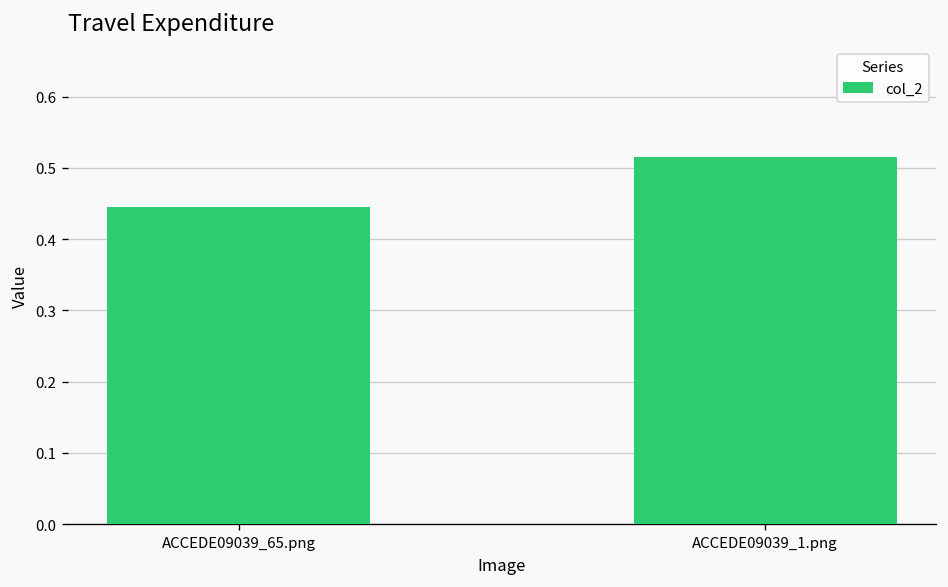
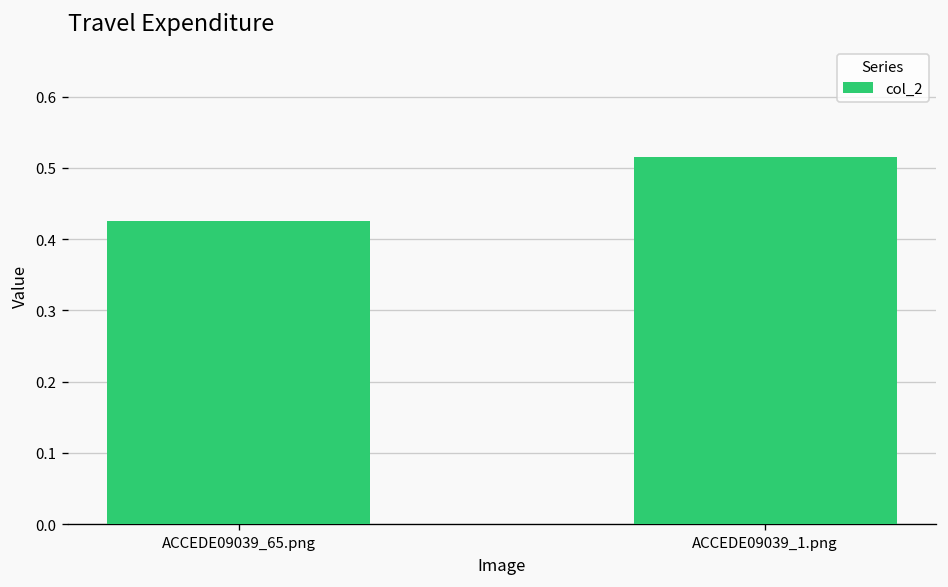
ACCEDE09039_65.png: 0.44 -> 0.42
